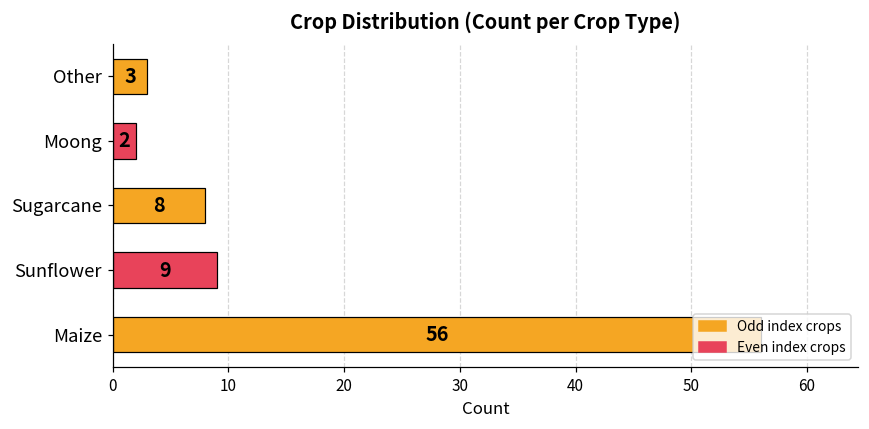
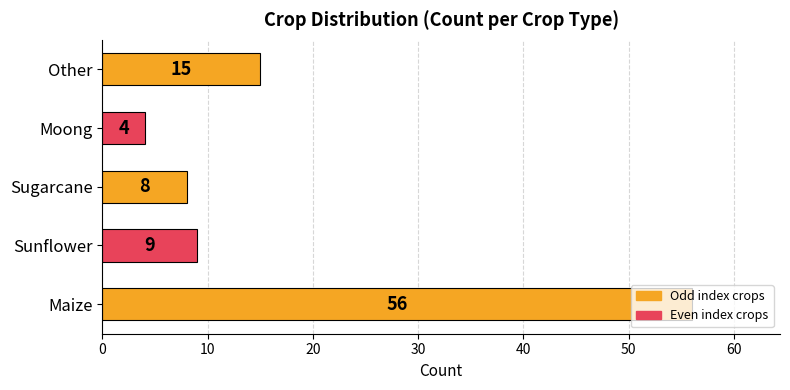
Other: 3 -> 15
Moong: 2 -> 4
